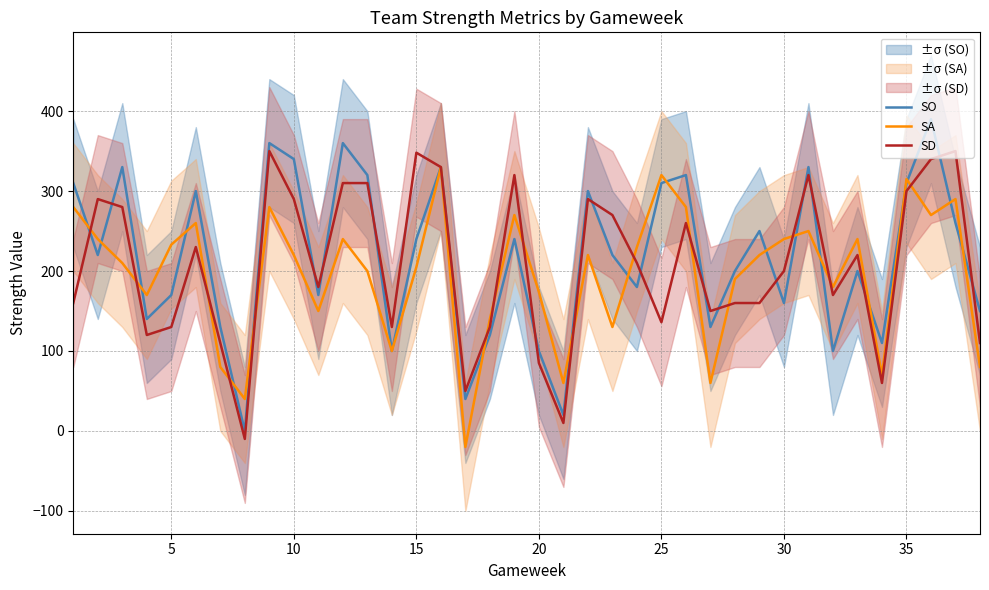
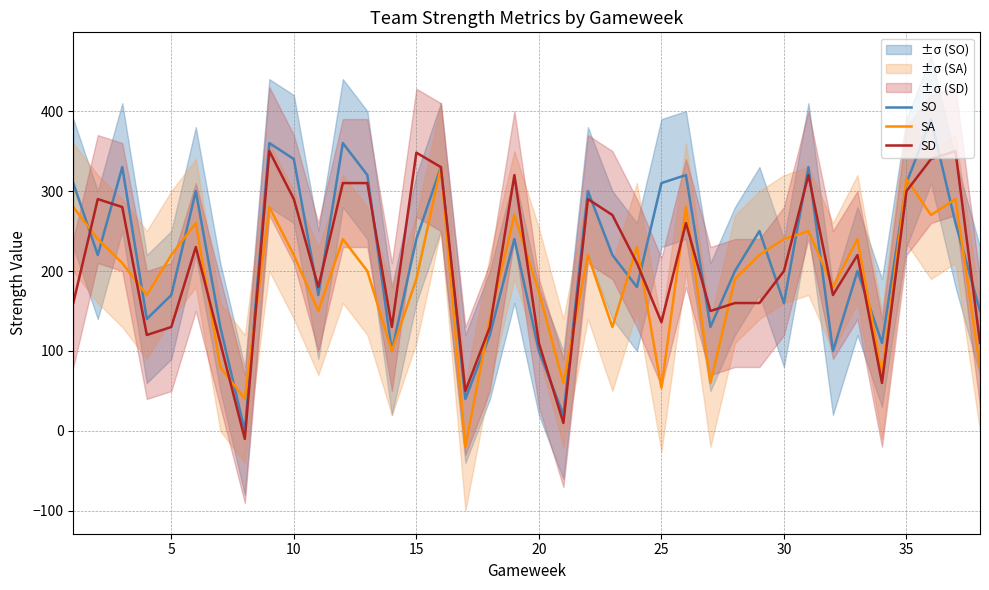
SA, 5: 230 -> 220
SA, 15: 210 -> 190
SD, 20: 90 -> 110
SA, 25: 320 -> 50
